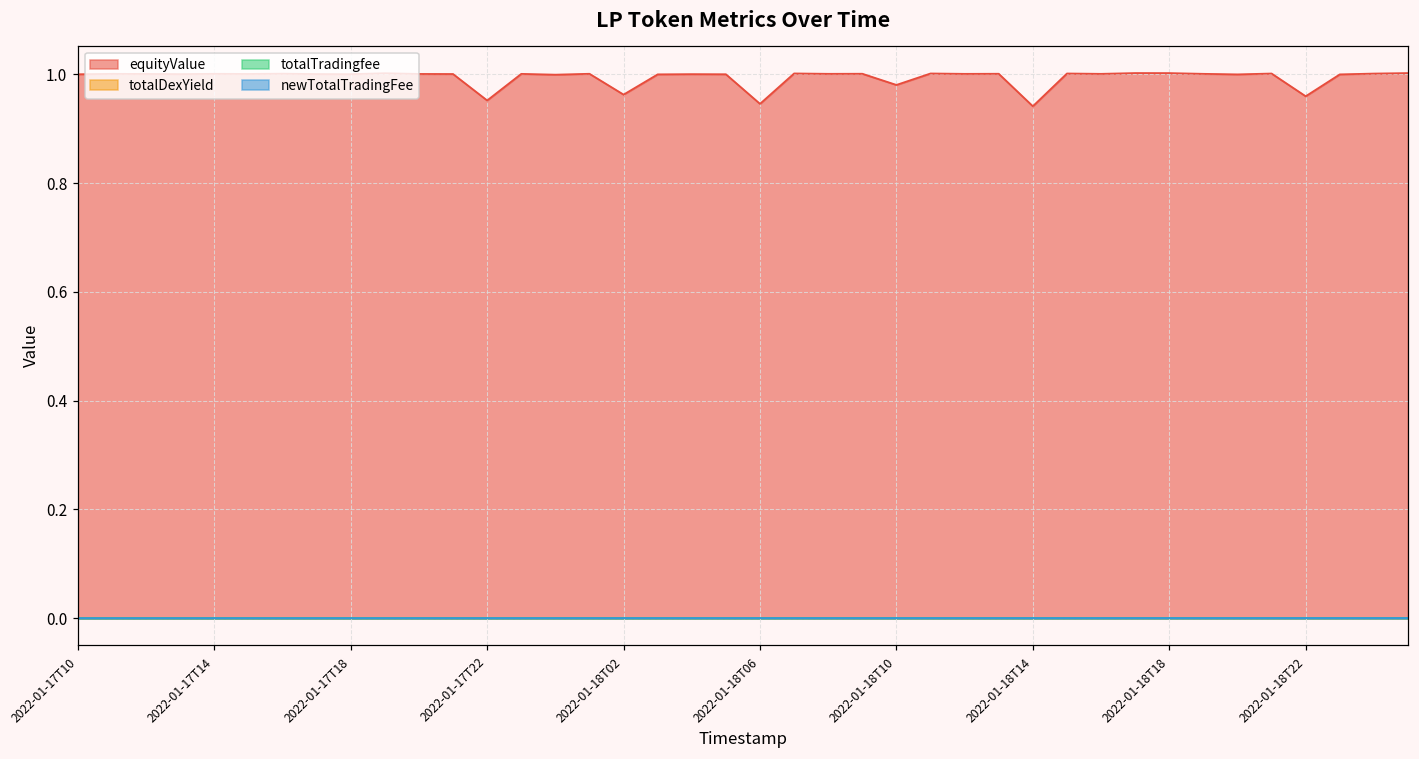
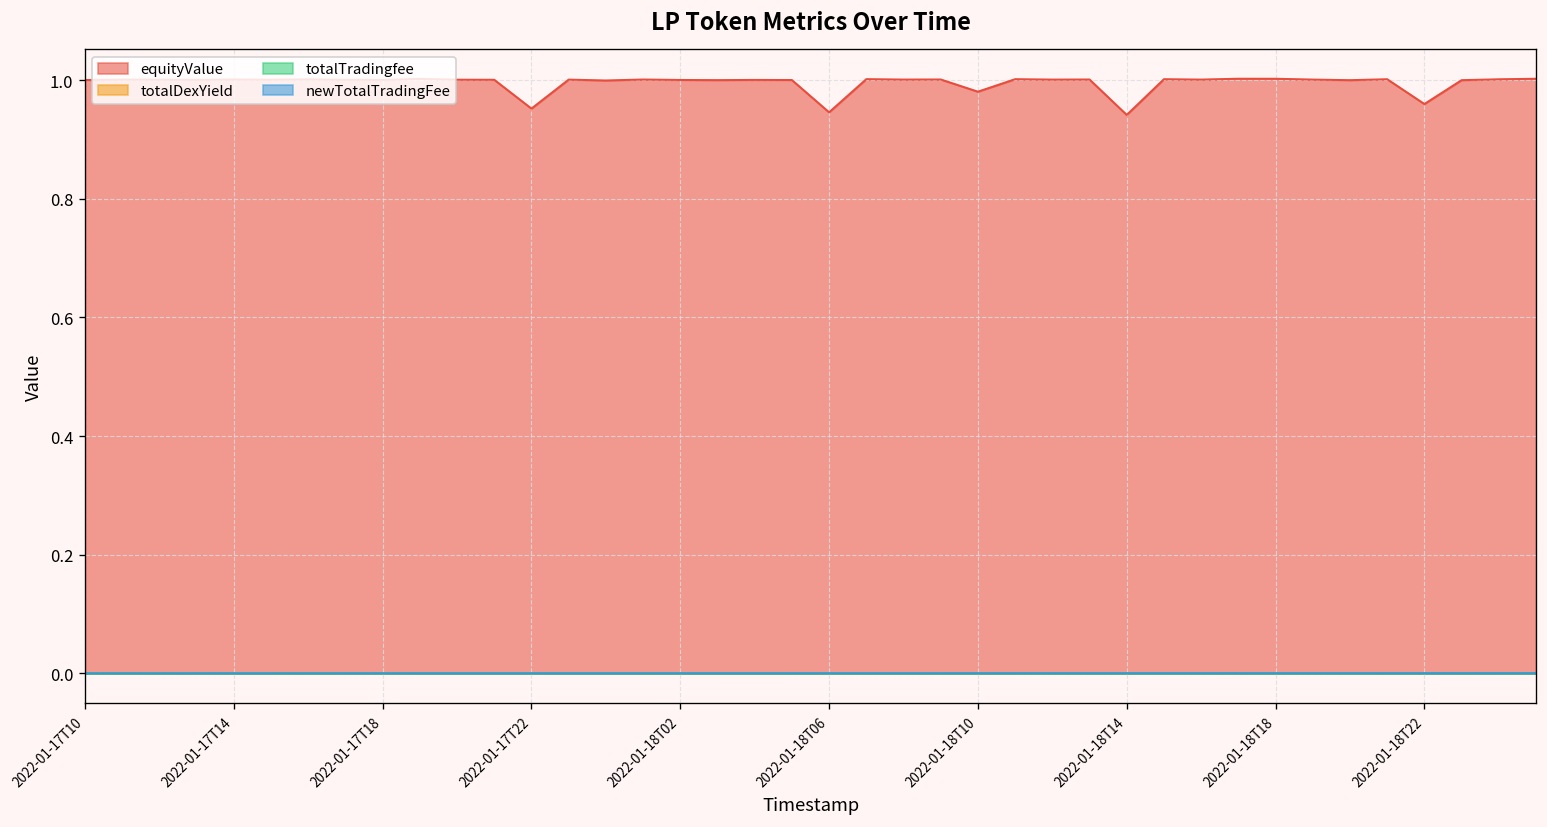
equityValue, 2022-01-18T02: 0.96 -> 1.00
